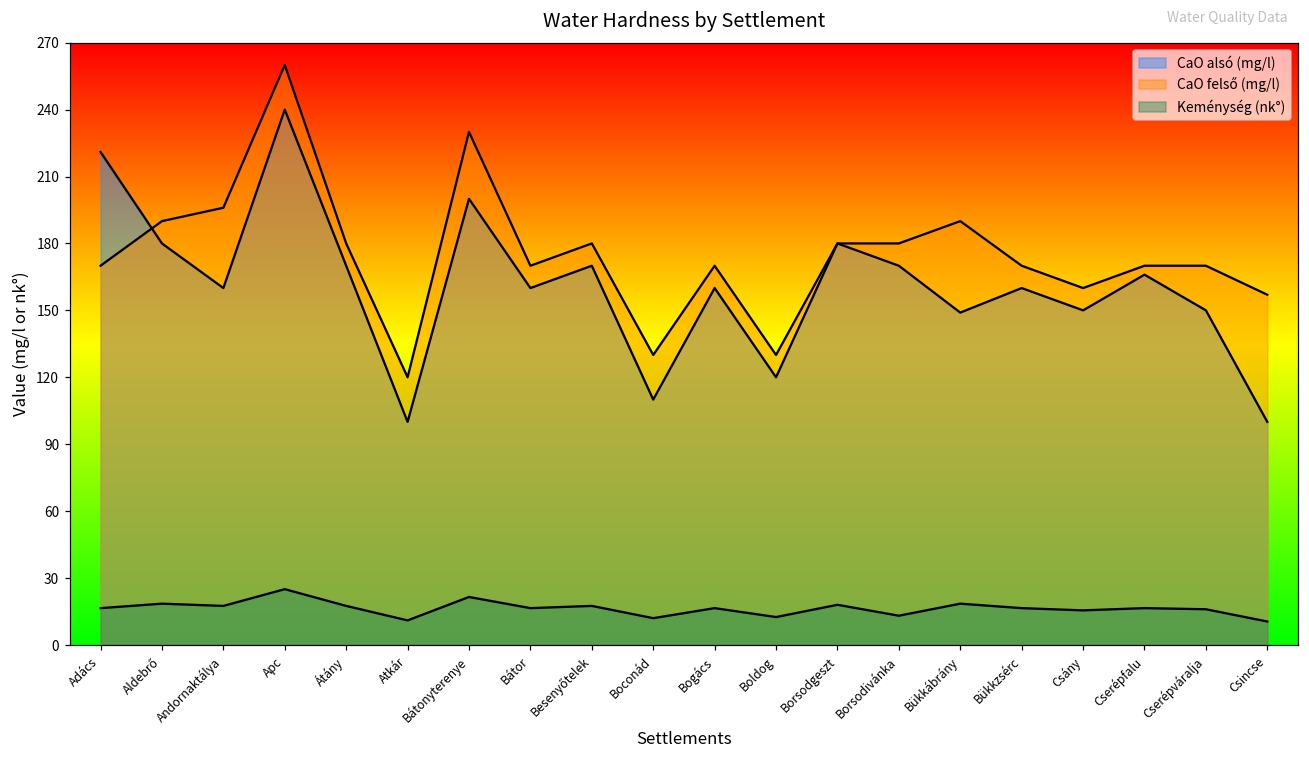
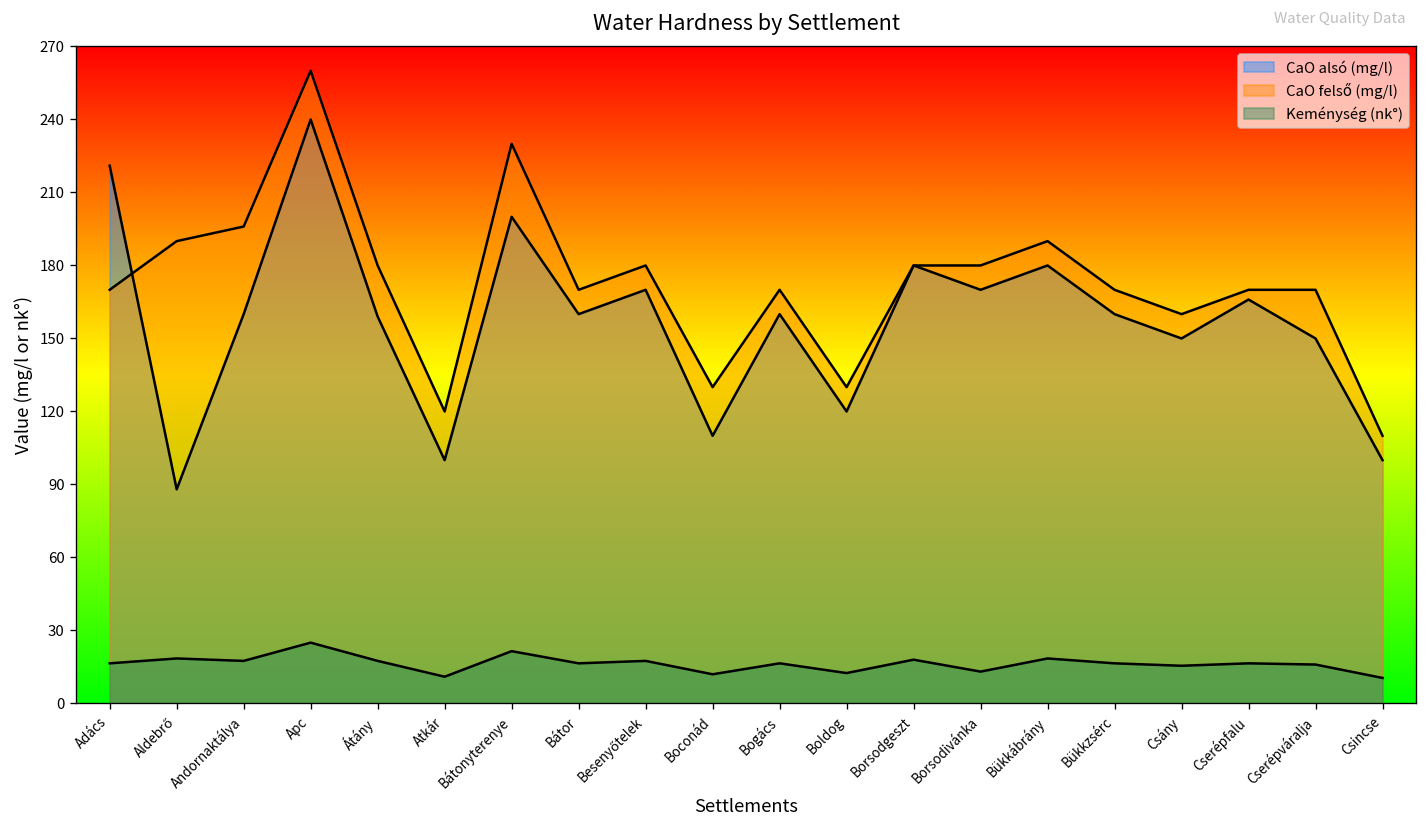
CaO alsó (mg/l), Aldebrő: 180 -> 88
CaO alsó (mg/l), Átány: 170 -> 159
CaO alsó (mg/l), Bükkábrány: 149 -> 180
CaO felső (mg/l), Csincse: 157 -> 110
